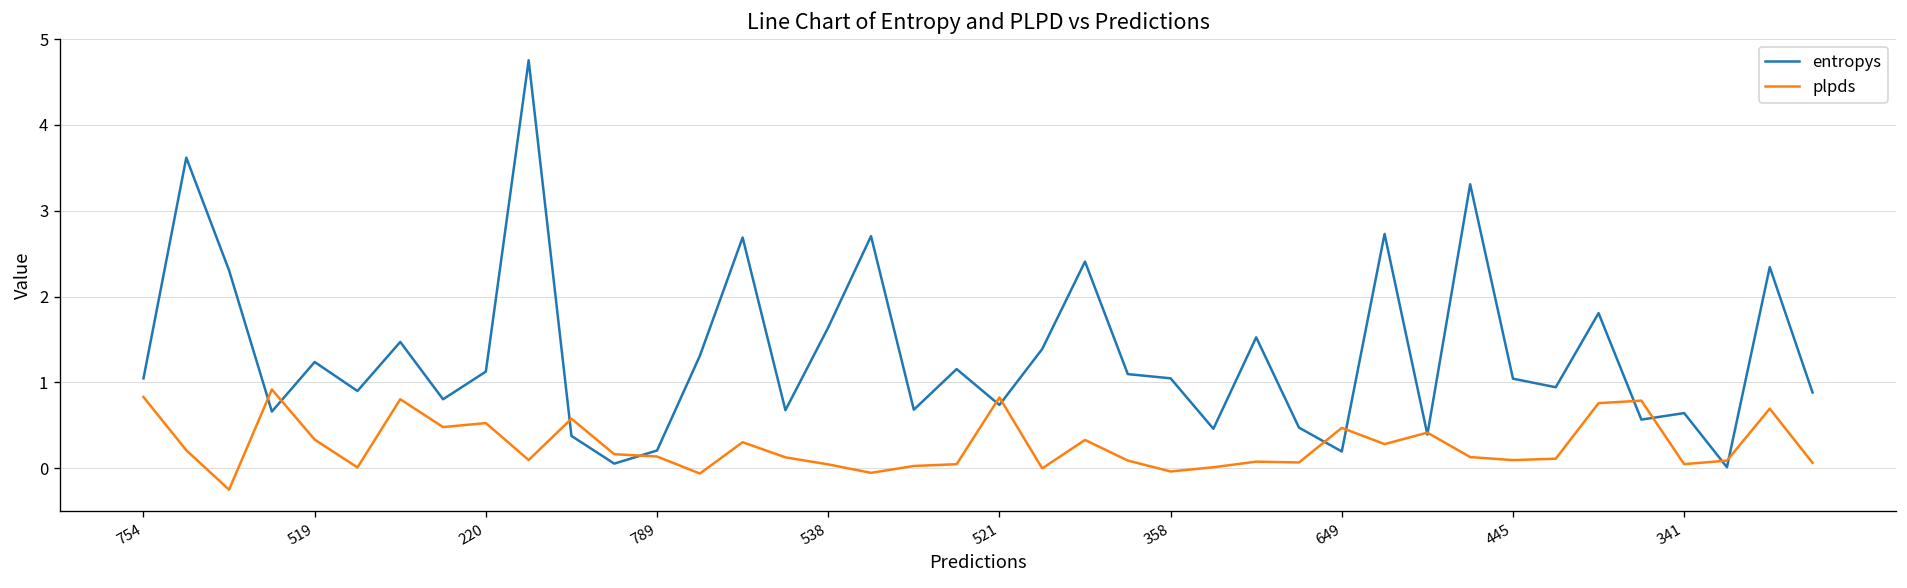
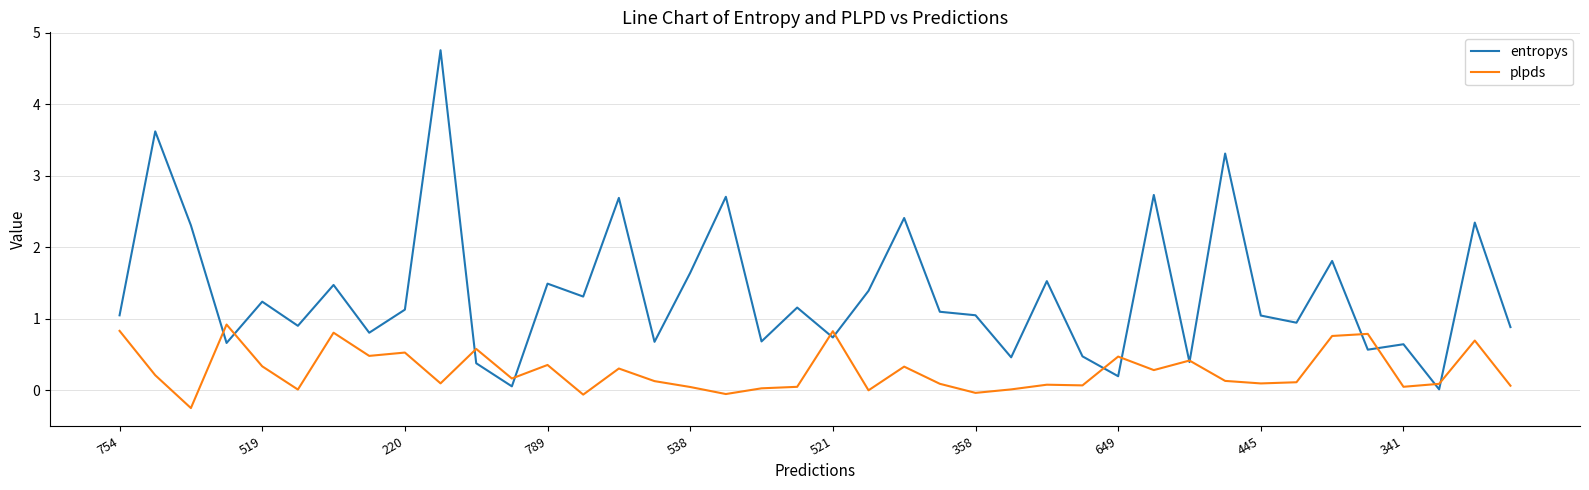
entropys, 789: 0.2 -> 1.5
plpds, 789: 0.1 -> 0.4
